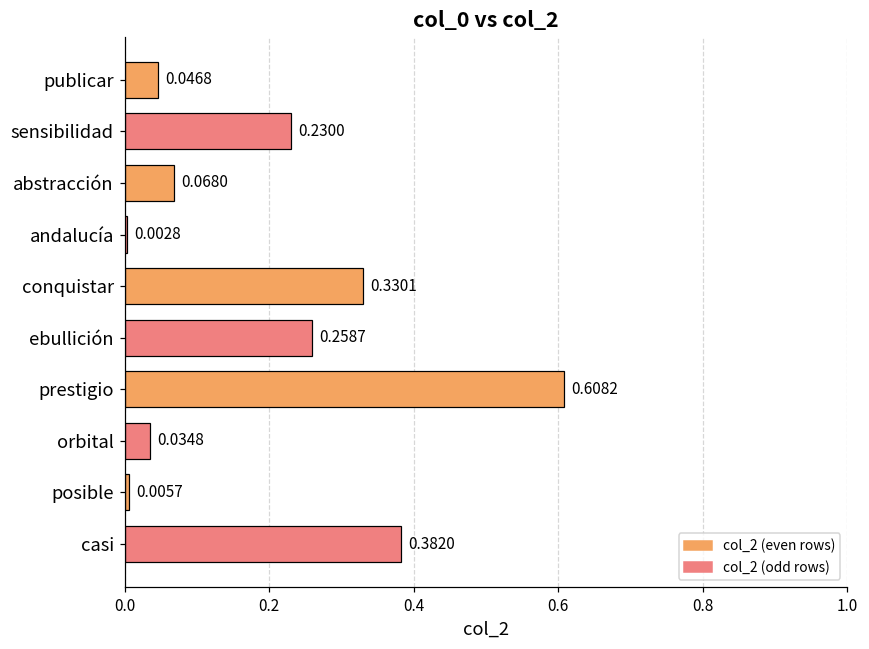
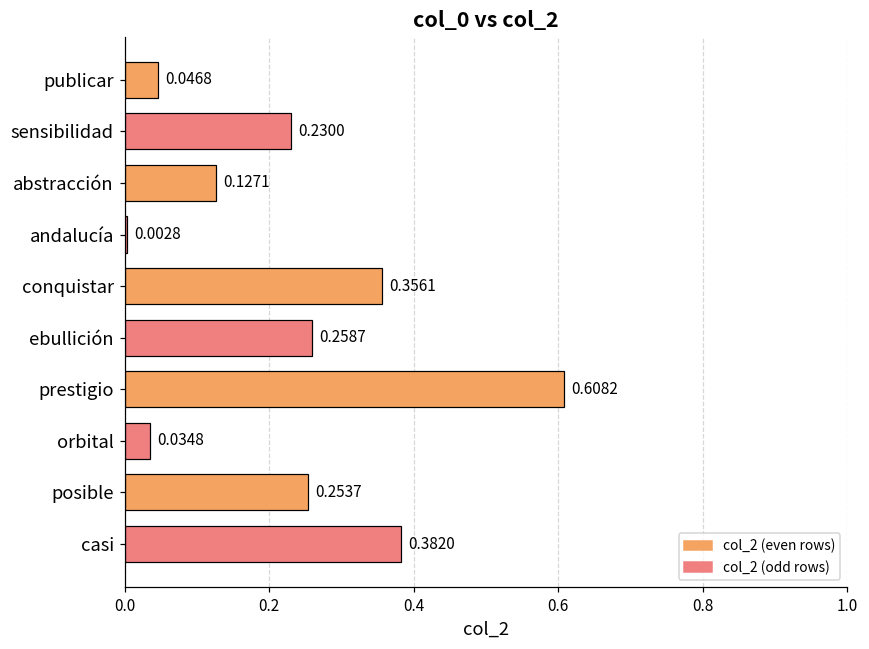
abstracción: 0.0680 -> 0.1271
conquistar: 0.3301 -> 0.3561
posible: 0.0057 -> 0.2537
